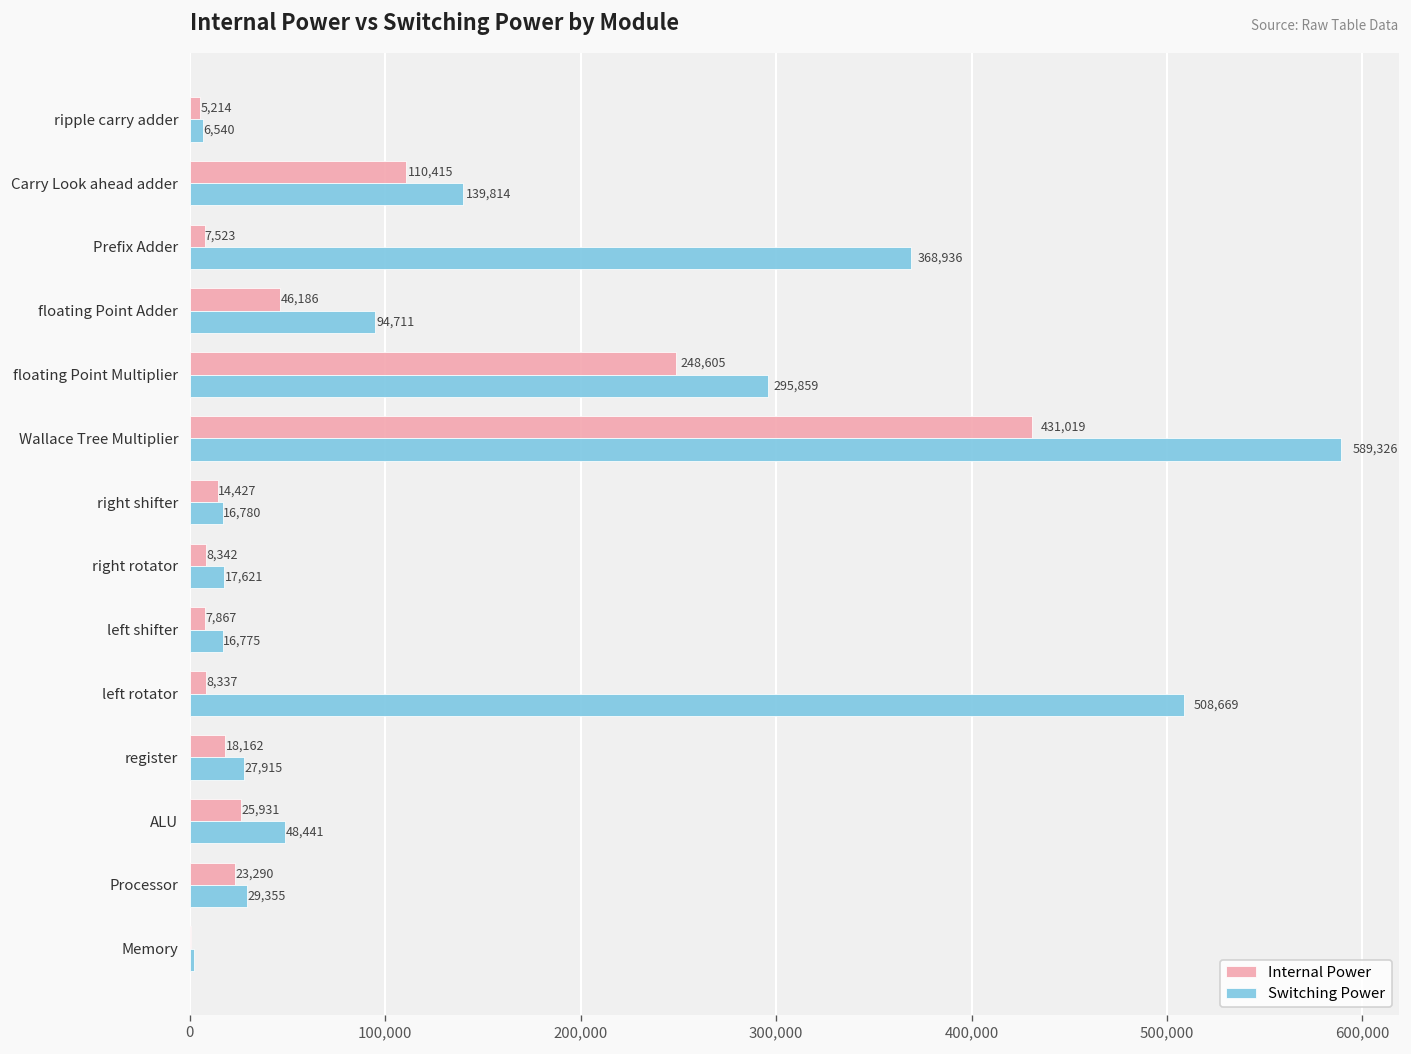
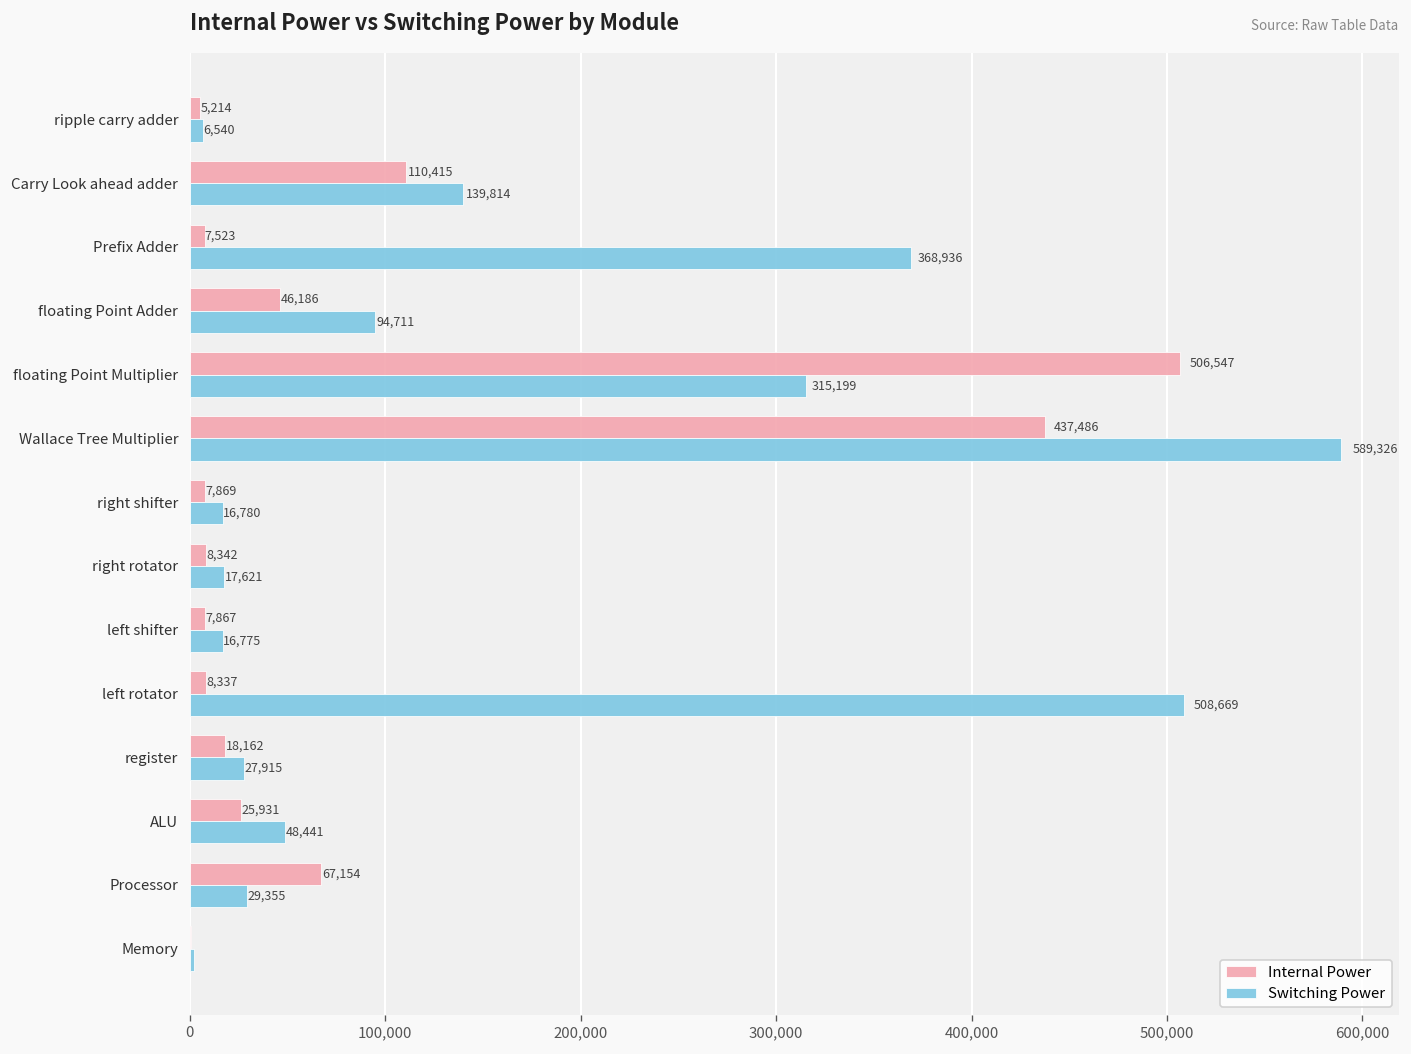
Internal Power, floating Point Multiplier: 248,605 -> 506,547
Switching Power, floating Point Multiplier: 295,859 -> 315,199
Internal Power, Wallace Tree Multiplier: 431,019 -> 437,486
Internal Power, right shifter: 14,427 -> 7,869
Internal Power, Processor: 23,290 -> 67,154
